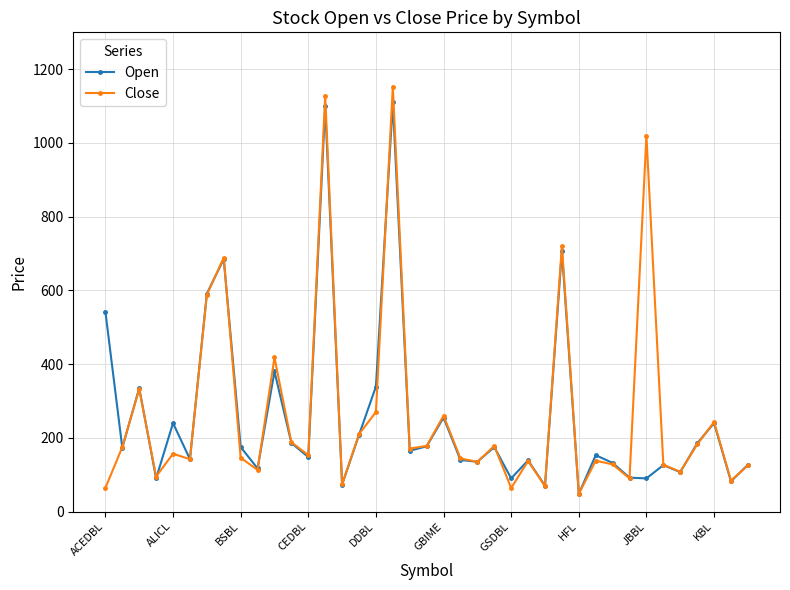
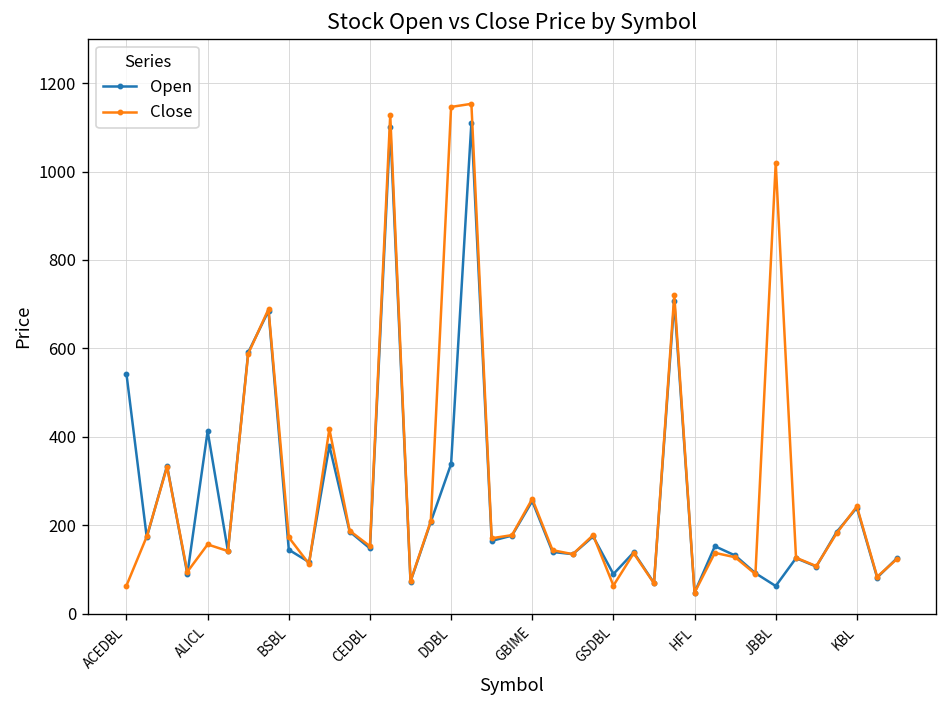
Open, ALICL: 240 -> 410
Open, BSBL: 180 -> 150
Close, BSBL: 150 -> 170
Close, DDBL: 270 -> 1150
Open, JBBL: 90 -> 60
